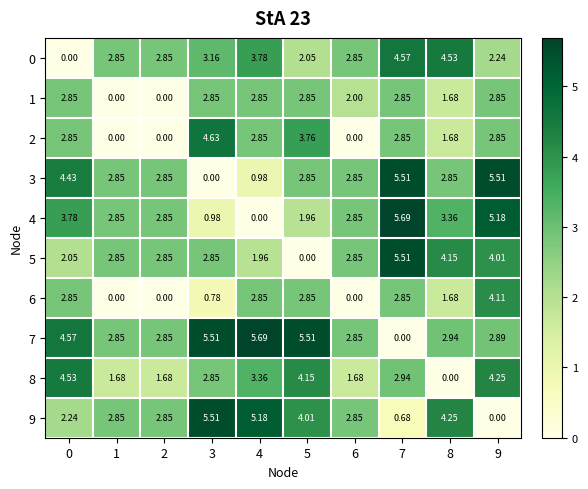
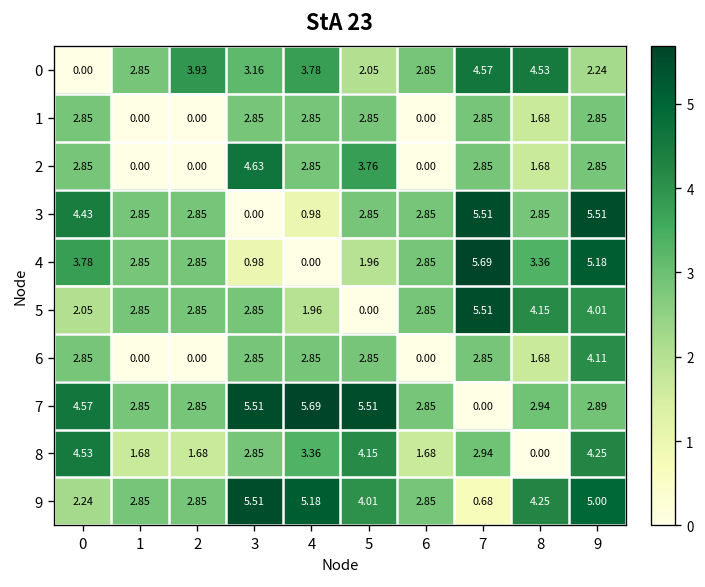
0, 2: 2.85 -> 3.93
1, 6: 2.00 -> 0.00
6, 3: 0.78 -> 2.85
9, 9: 0.00 -> 5.00
